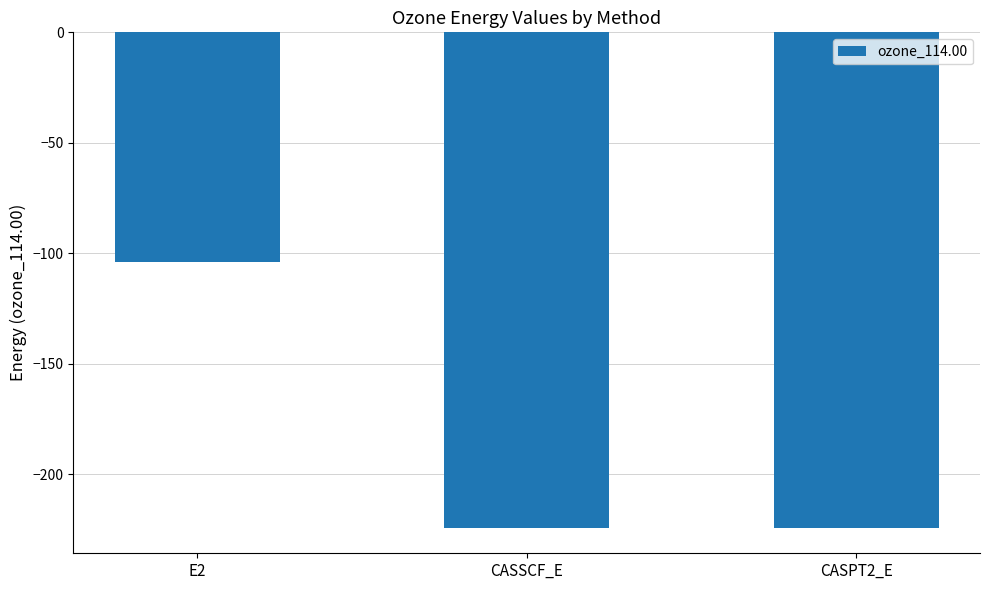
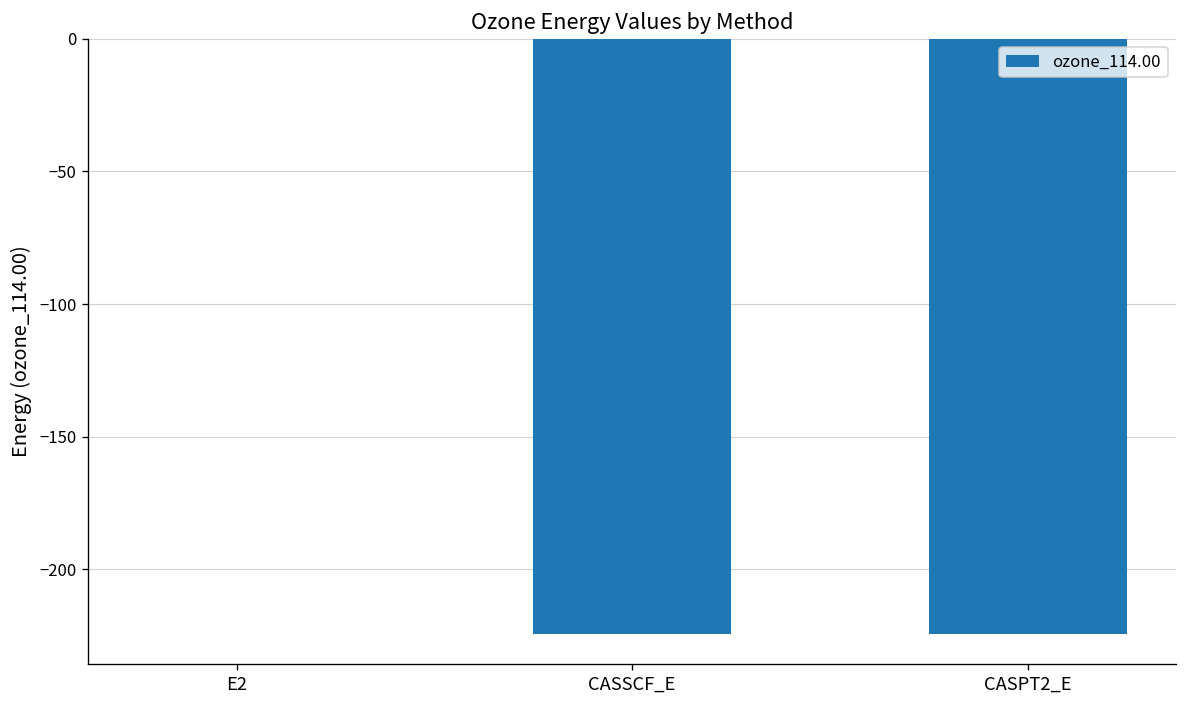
E2: -104 -> 0
